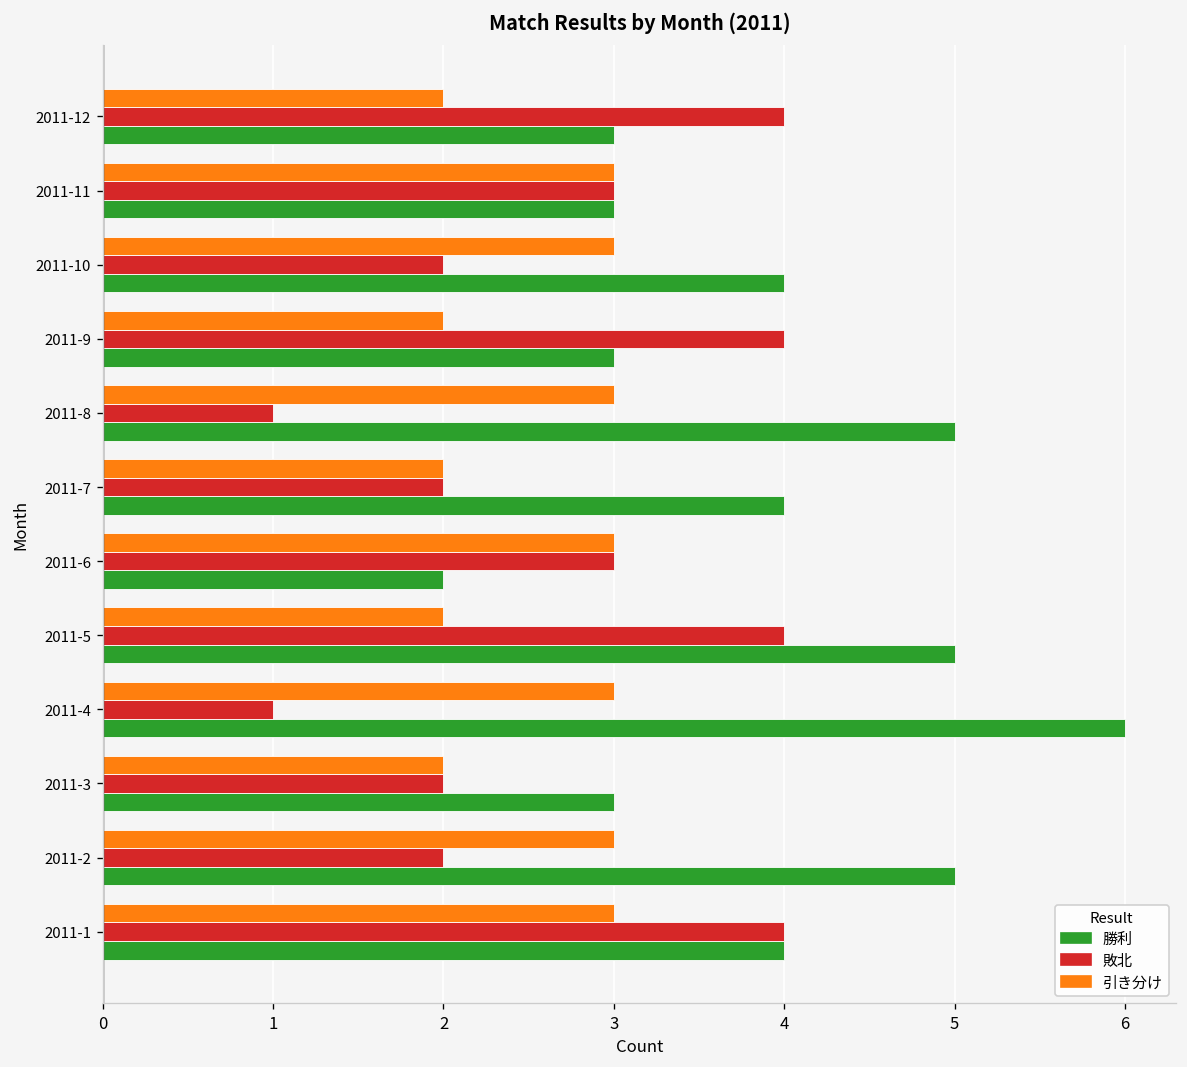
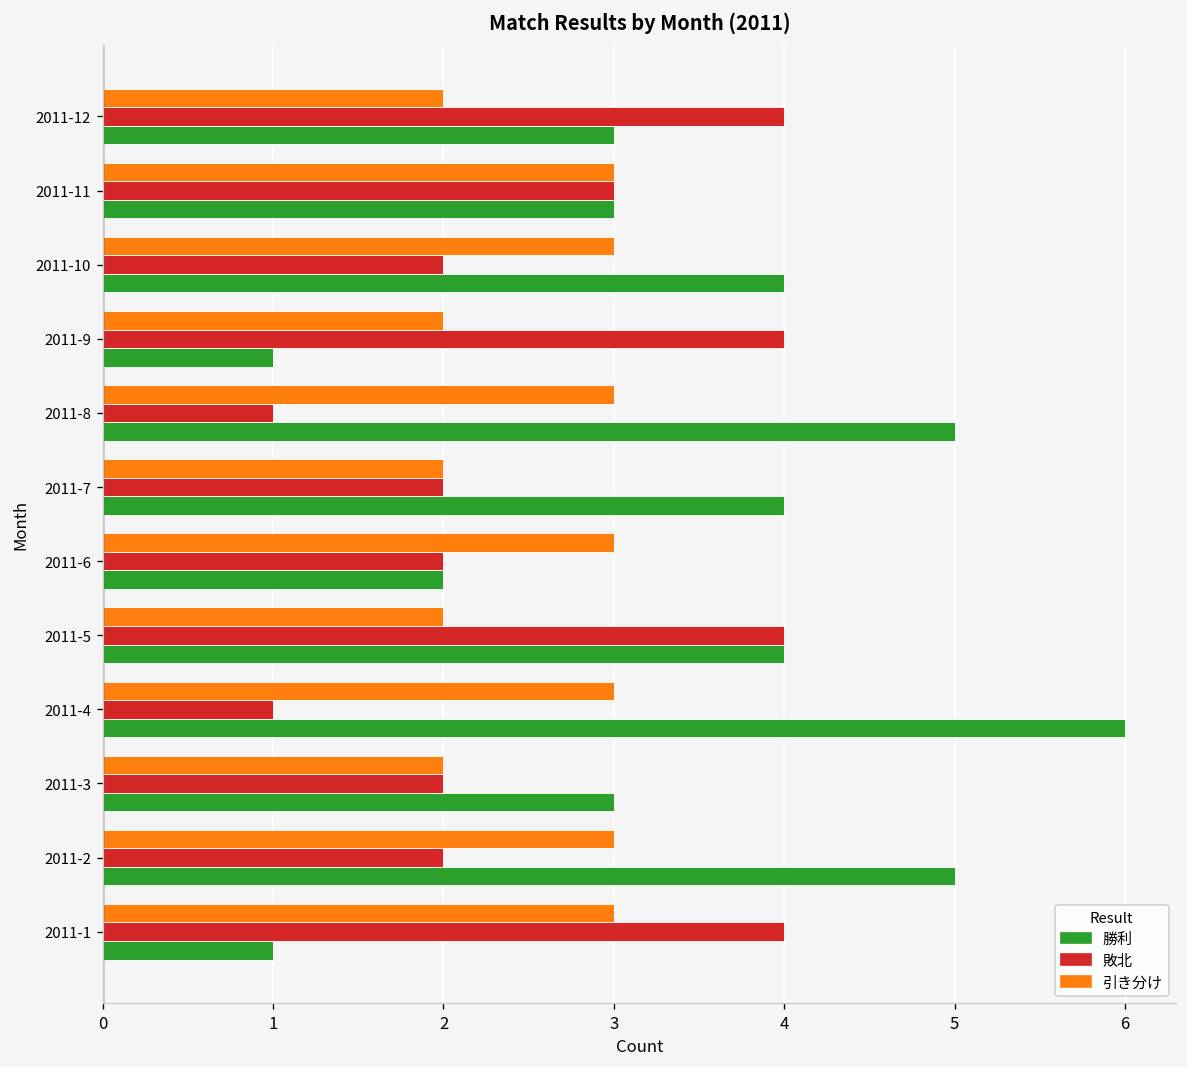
勝利, 2011-9: 3 -> 1
敗北, 2011-6: 3 -> 2
勝利, 2011-5: 5 -> 4
勝利, 2011-1: 4 -> 1
